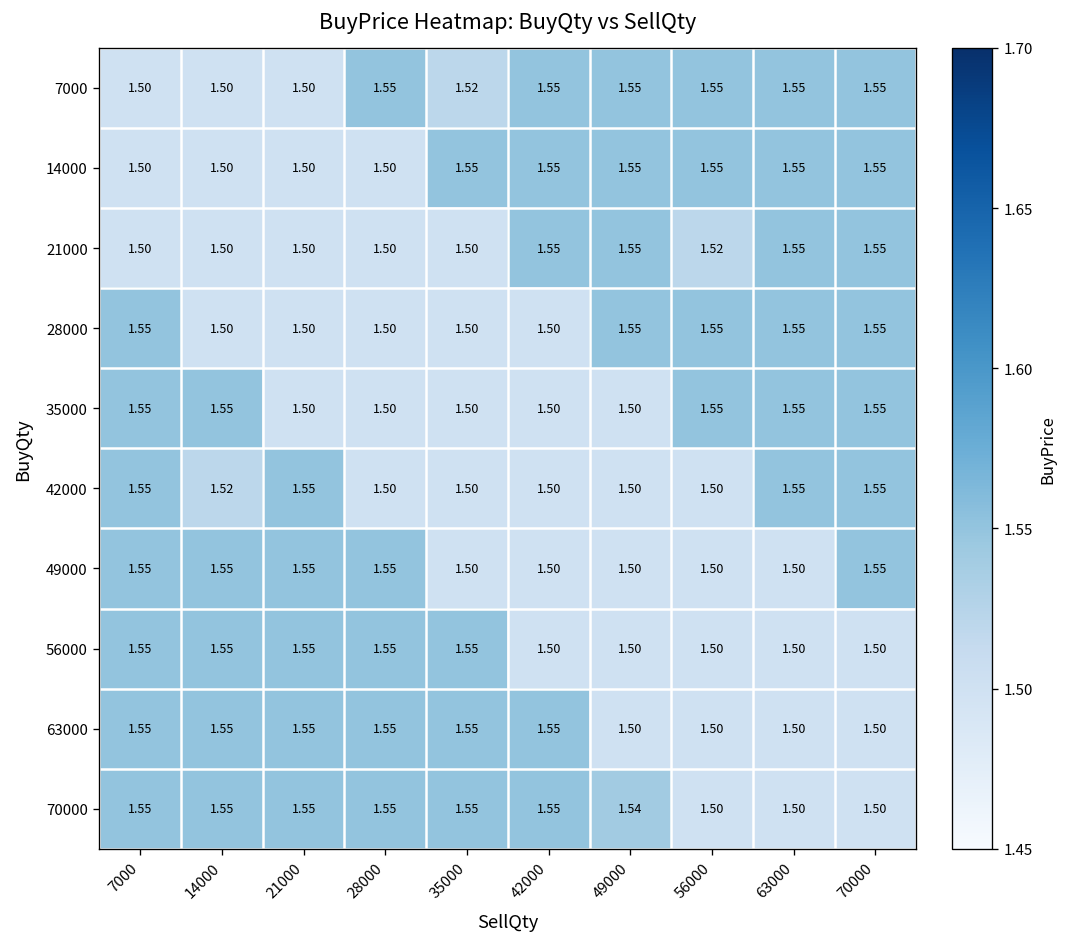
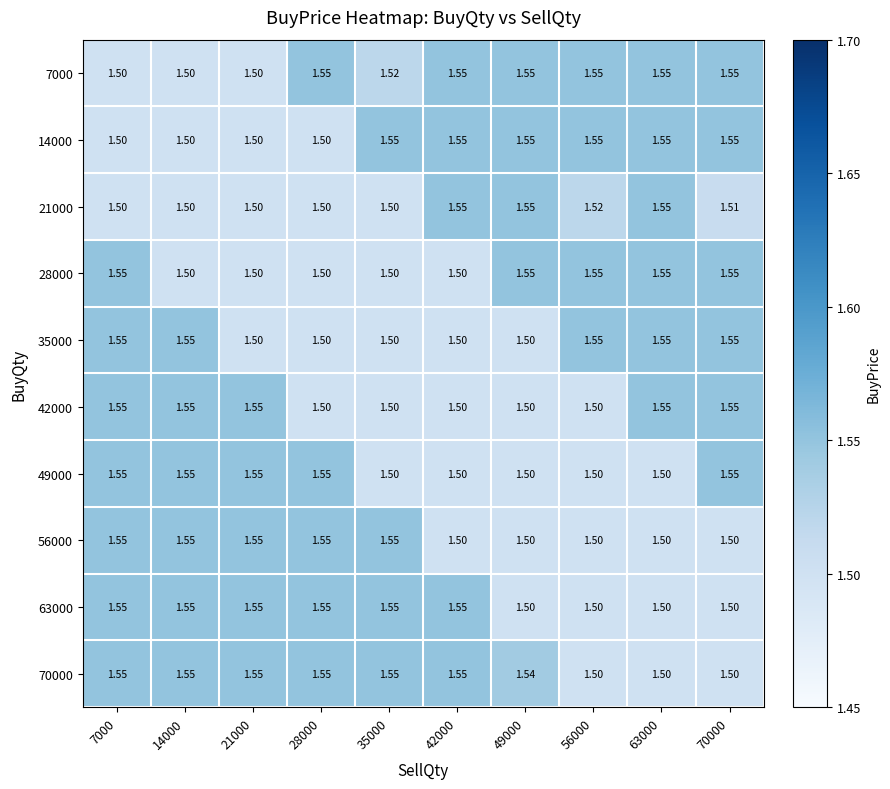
21000, 70000: 1.55 -> 1.51
42000, 14000: 1.52 -> 1.55
